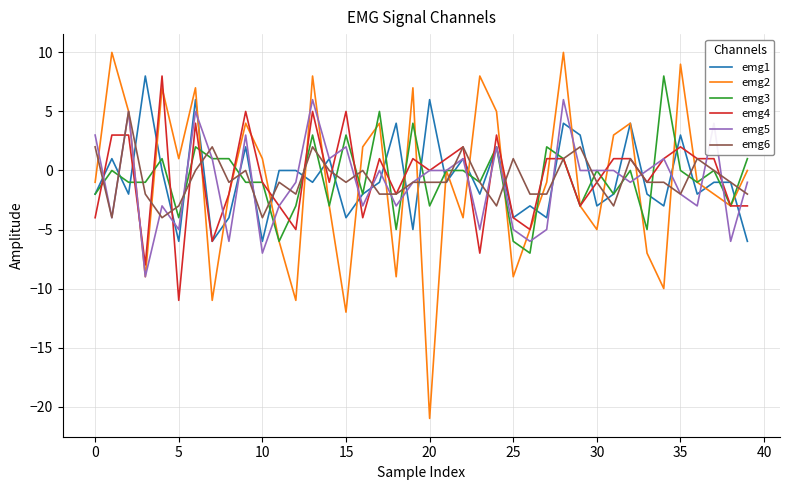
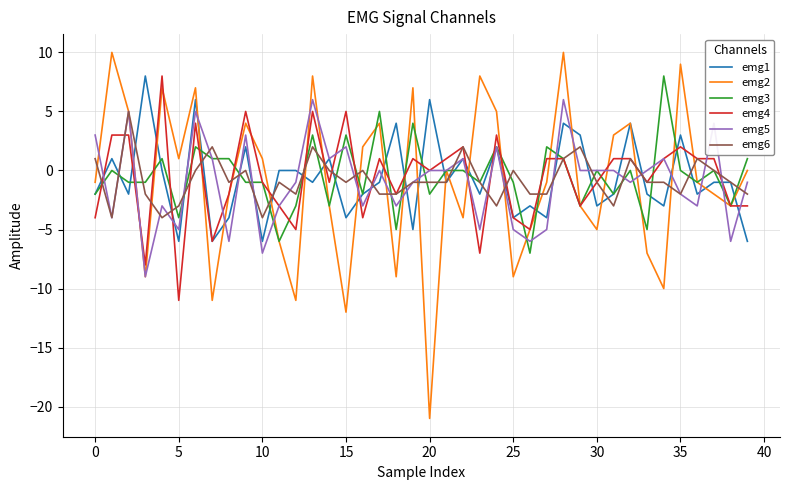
emg6, 0: 2 -> 1
emg3, 20: -3 -> -2
emg3, 25: -6 -> -1
emg6, 25: 1 -> 0
